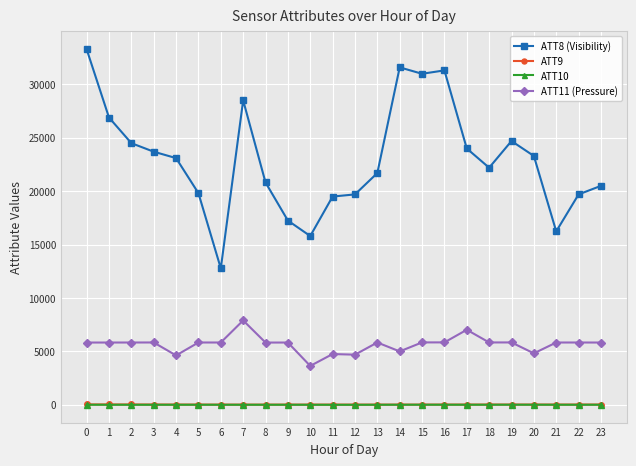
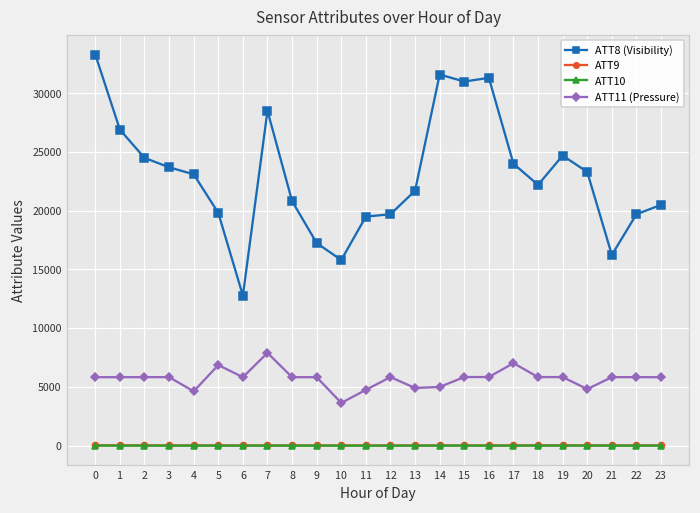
ATT11 (Pressure), 5: 5800 -> 6900
ATT11 (Pressure), 12: 4700 -> 5800
ATT11 (Pressure), 13: 5800 -> 4900
